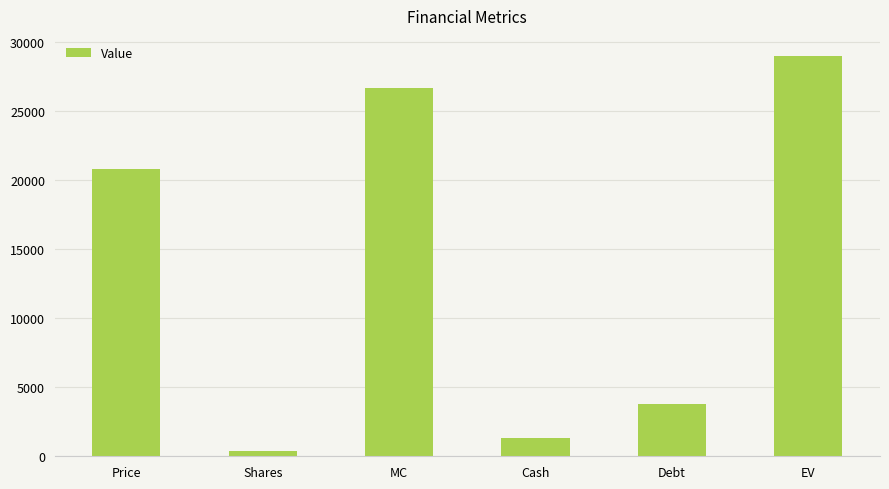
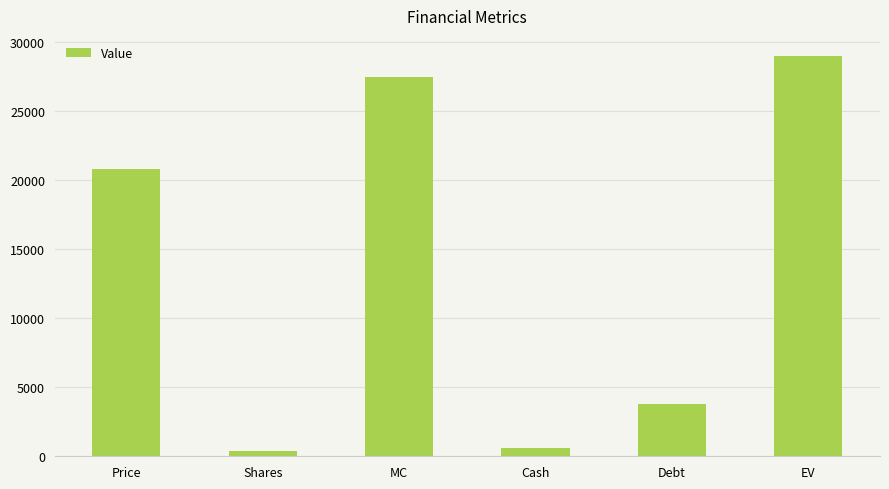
MC: 26600 -> 27500
Cash: 1300 -> 600
